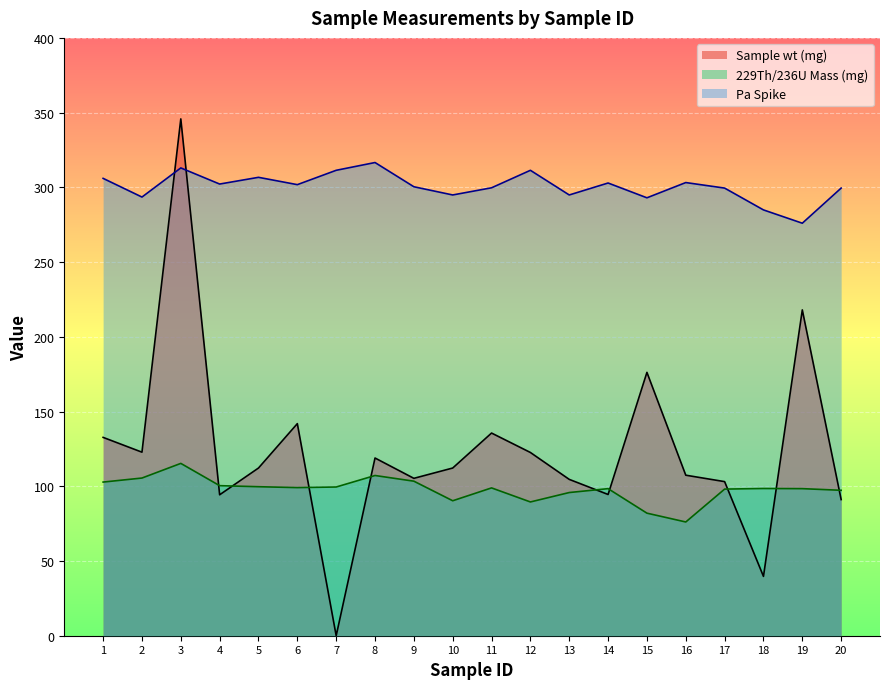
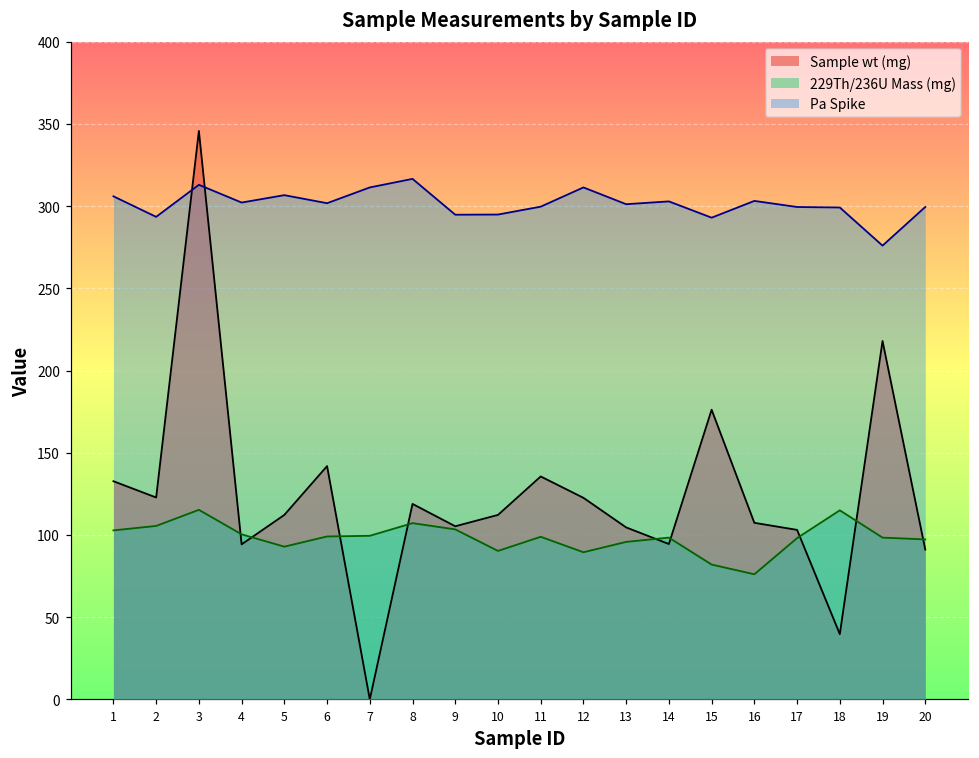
229Th/236U Mass (mg), 5: 100 -> 93
Pa Spike, 9: 300 -> 295
Pa Spike, 13: 295 -> 301
229Th/236U Mass (mg), 18: 99 -> 115
Pa Spike, 18: 285 -> 299
